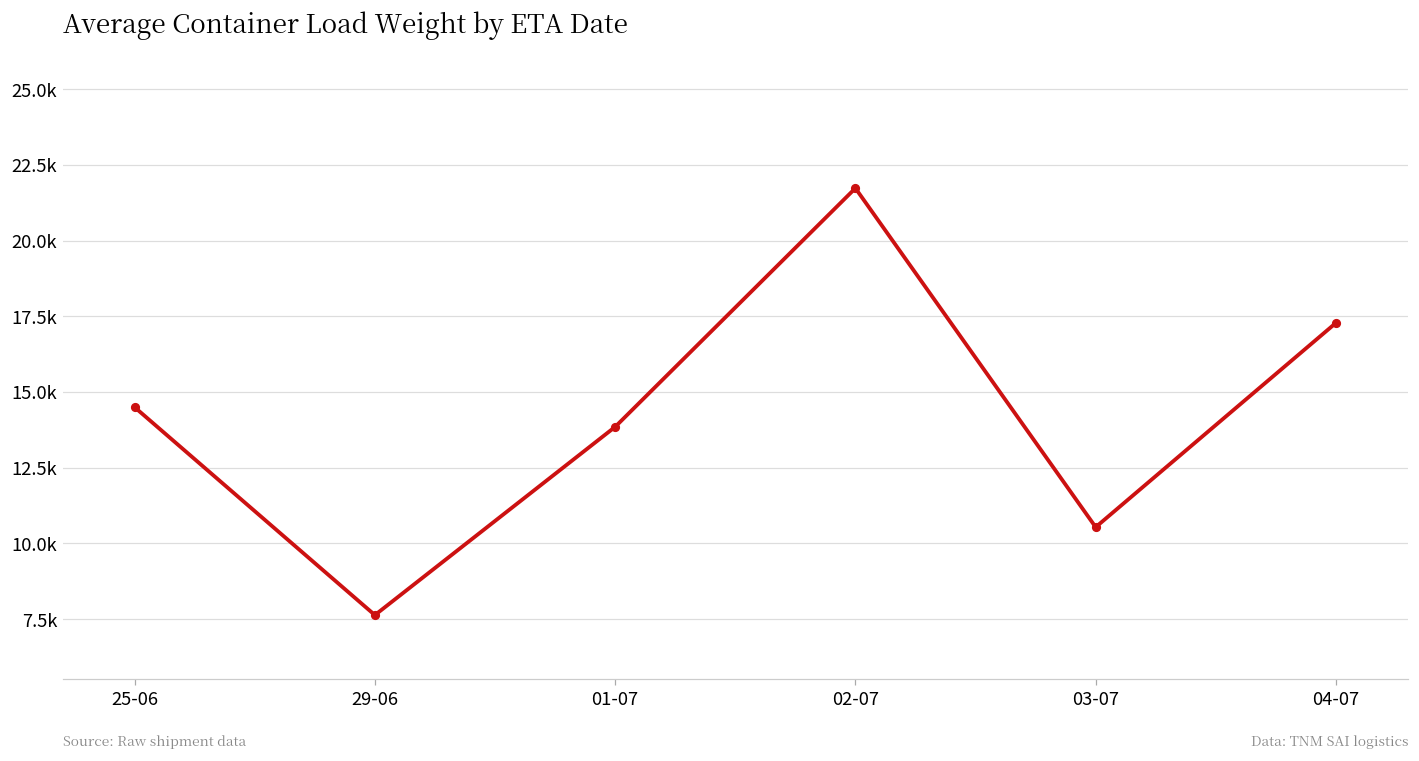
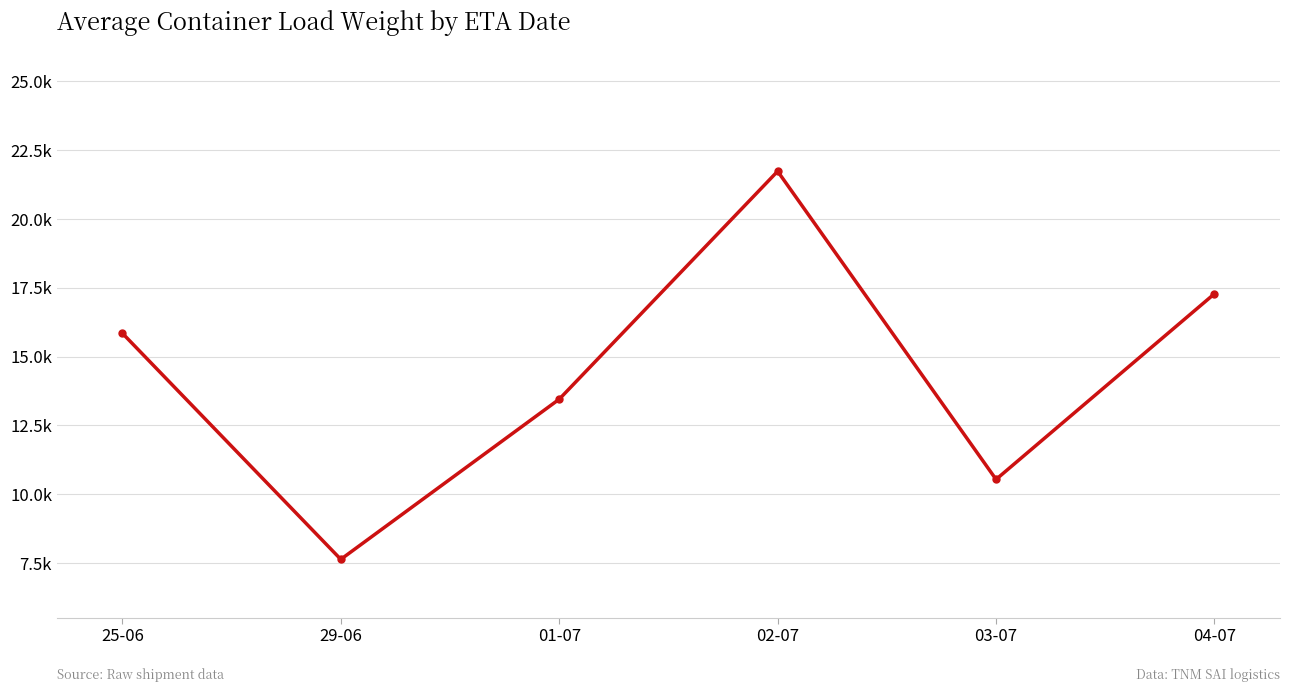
25-06: 14500 -> 15800
01-07: 13900 -> 13500
